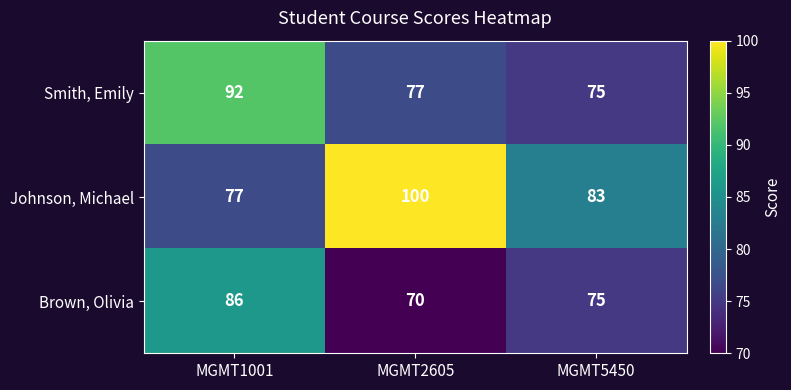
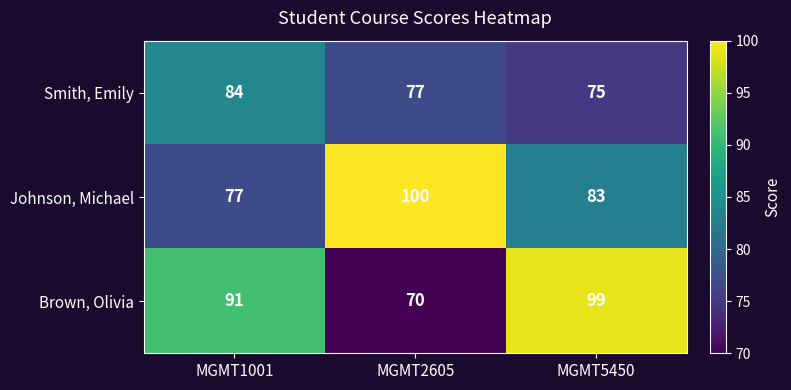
Smith, Emily, MGMT1001: 92 -> 84
Brown, Olivia, MGMT1001: 86 -> 91
Brown, Olivia, MGMT5450: 75 -> 99
